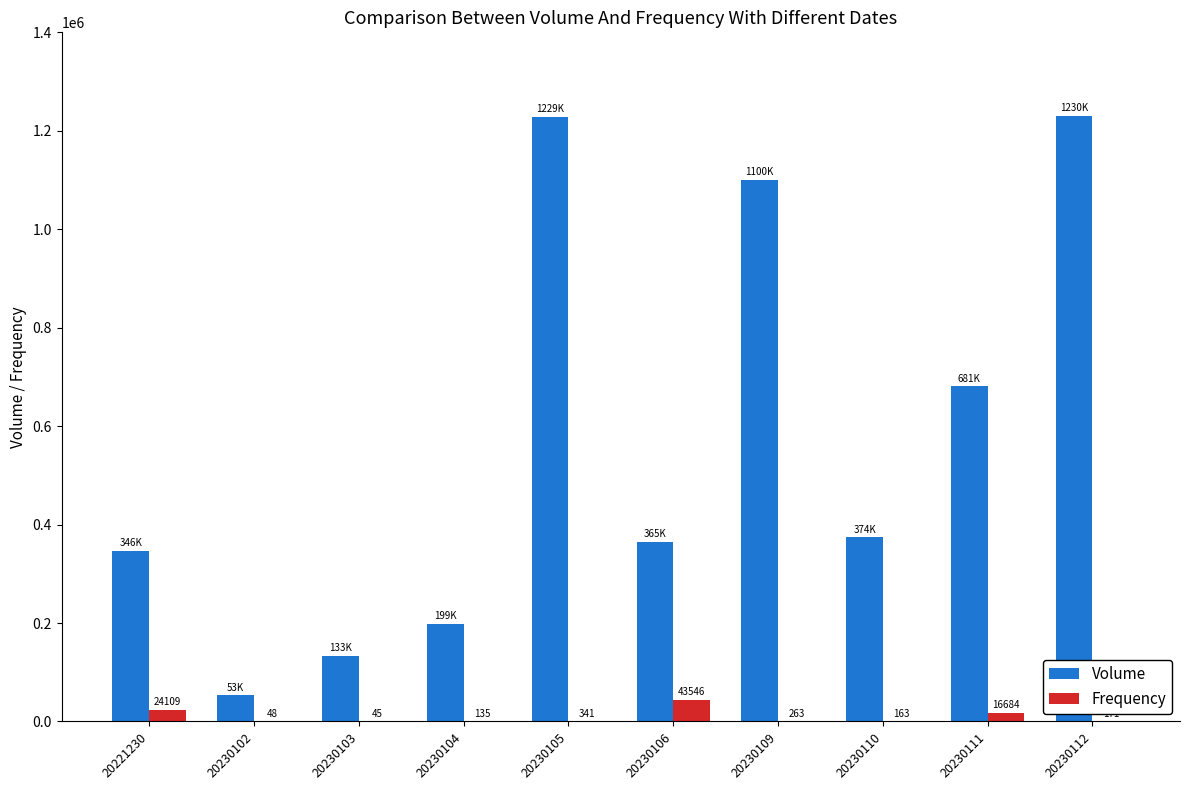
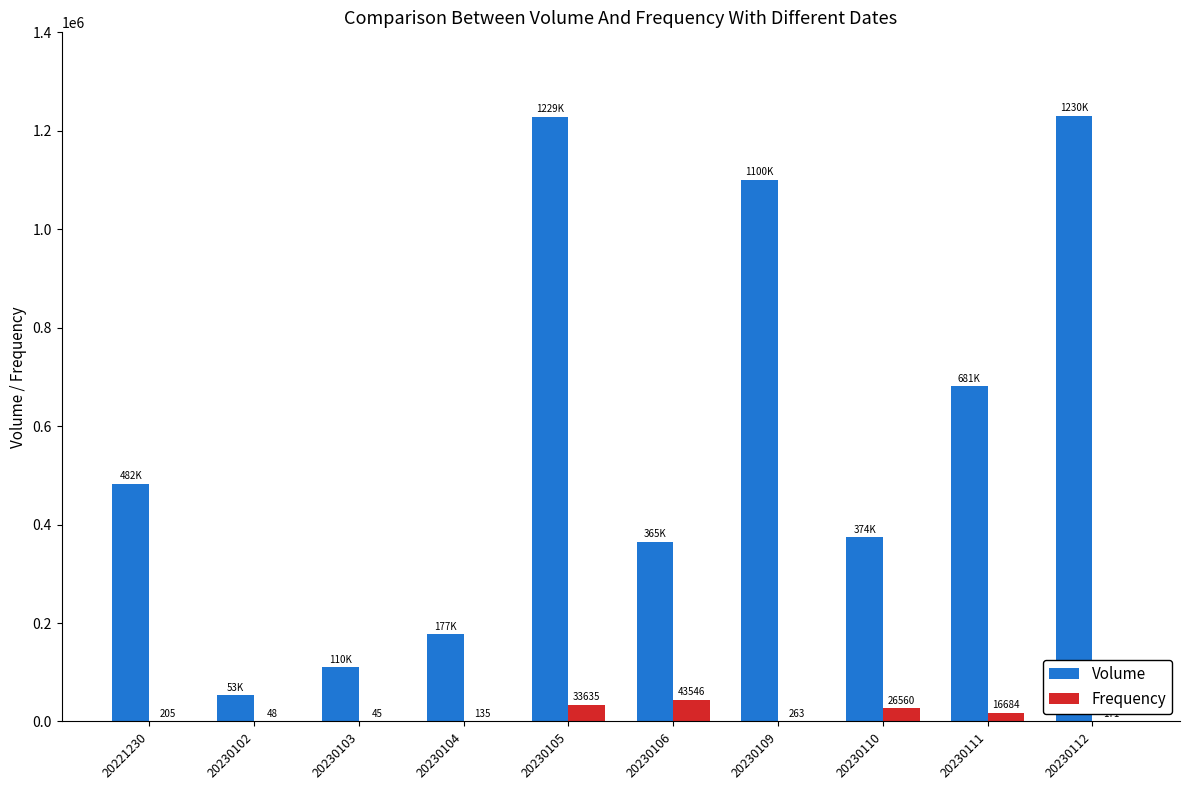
Volume, 20221230: 346K -> 482K
Frequency, 20221230: 24109 -> 205
Volume, 20230103: 133K -> 110K
Volume, 20230104: 199K -> 177K
Frequency, 20230105: 341 -> 33635
Frequency, 20230110: 163 -> 26560
